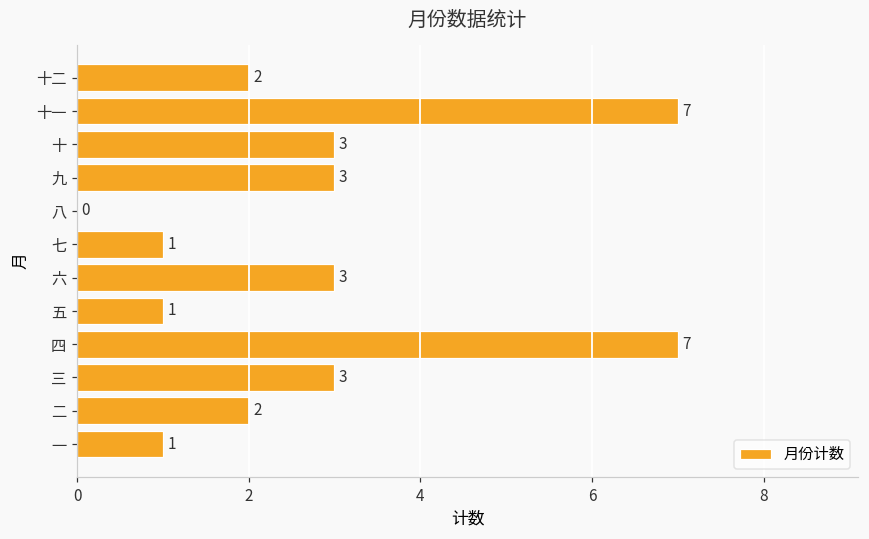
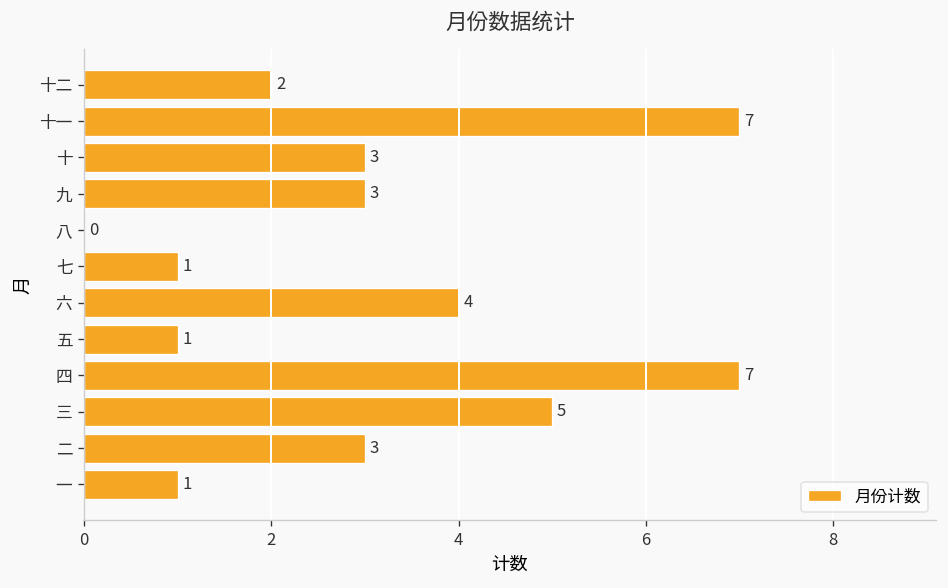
六: 3 -> 4
三: 3 -> 5
二: 2 -> 3
